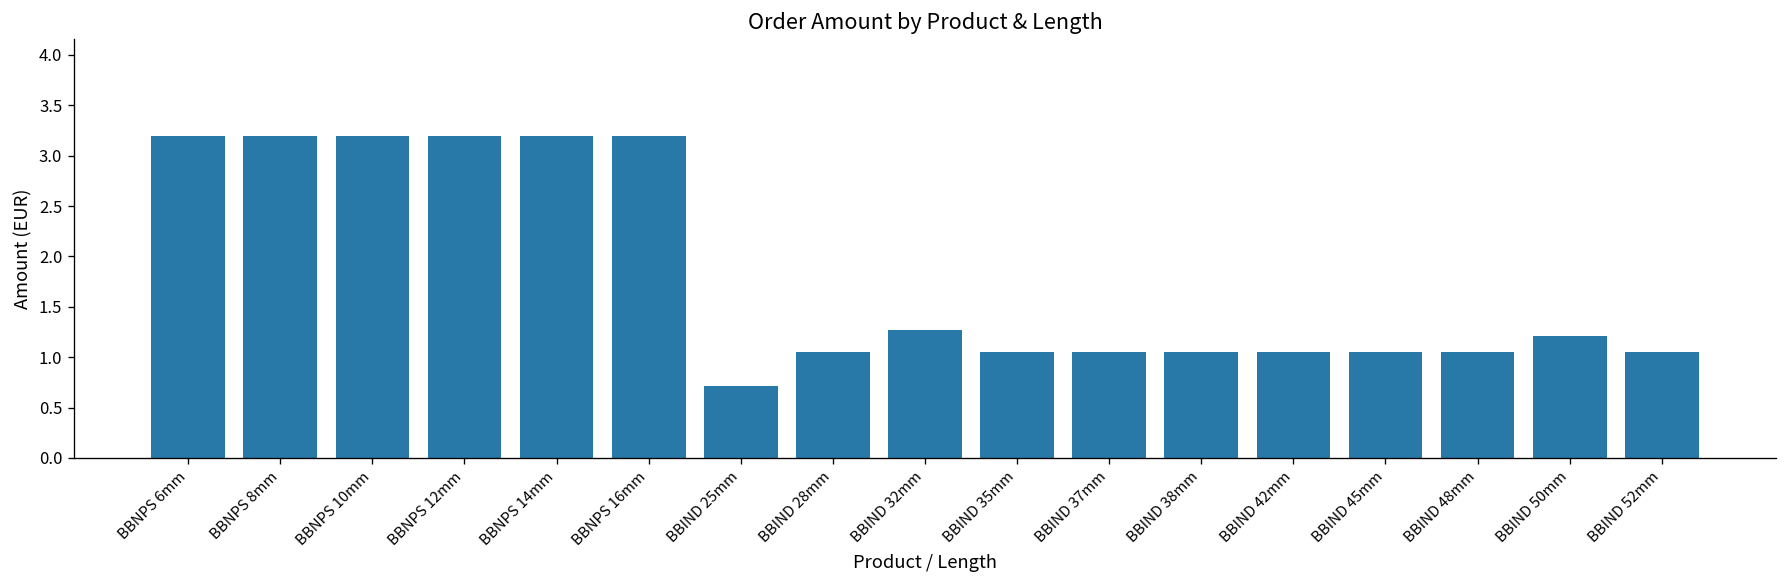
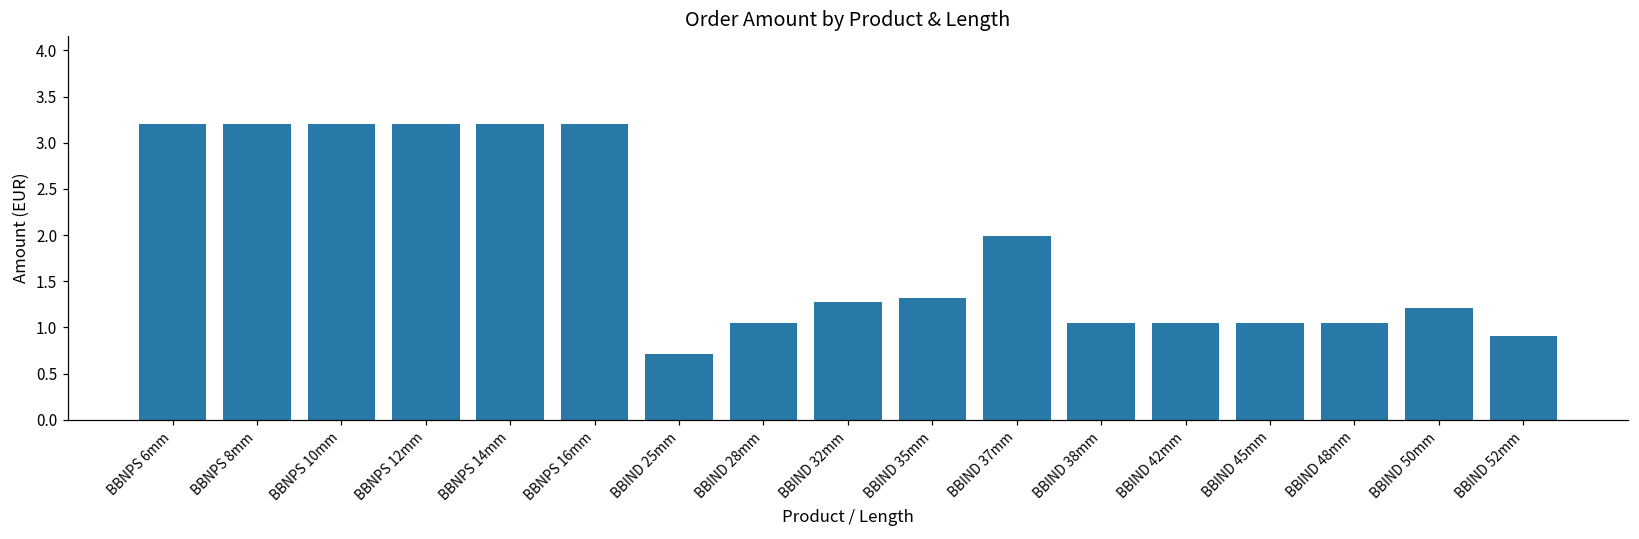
BBIND 35mm: 1.1 -> 1.3
BBIND 37mm: 1.1 -> 2.0
BBIND 52mm: 1.1 -> 0.9
